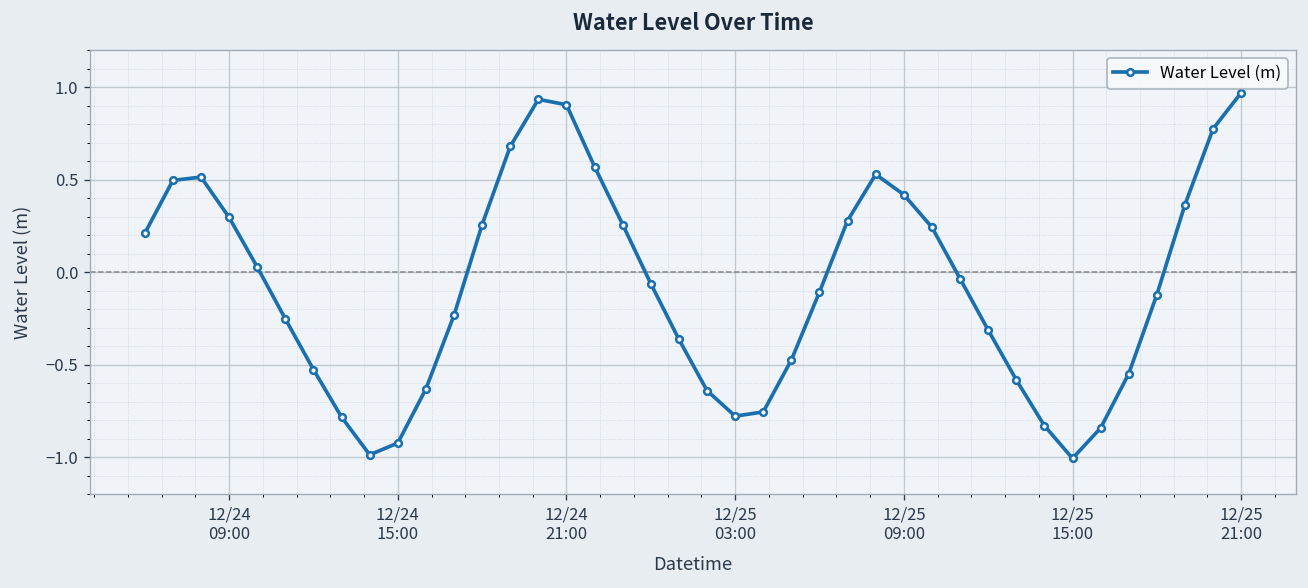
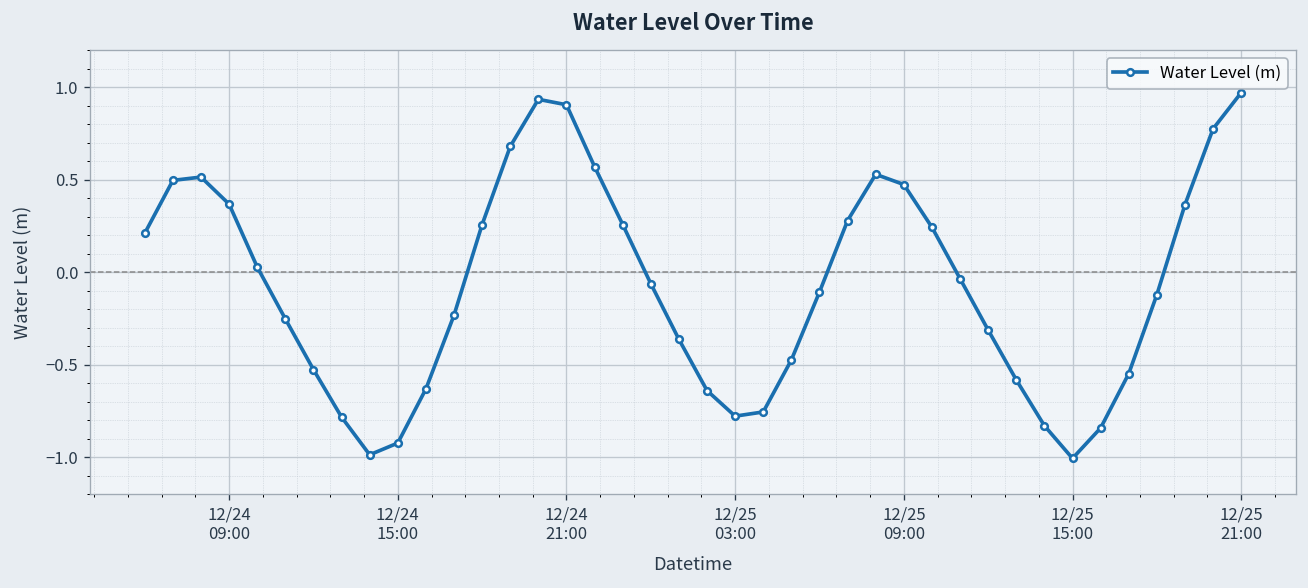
12/24 09:00: 0.30 -> 0.37
12/25 09:00: 0.42 -> 0.47
